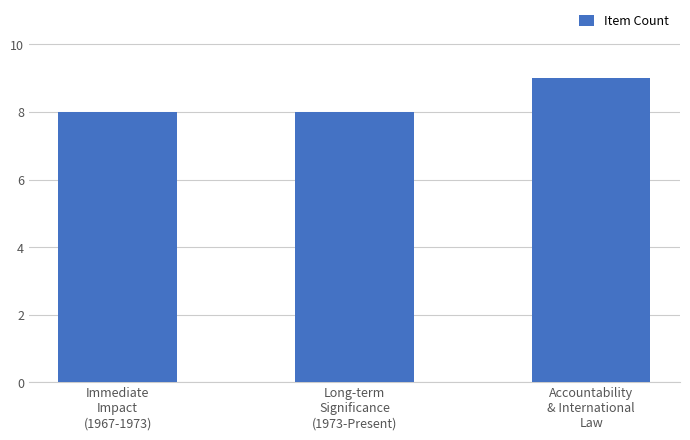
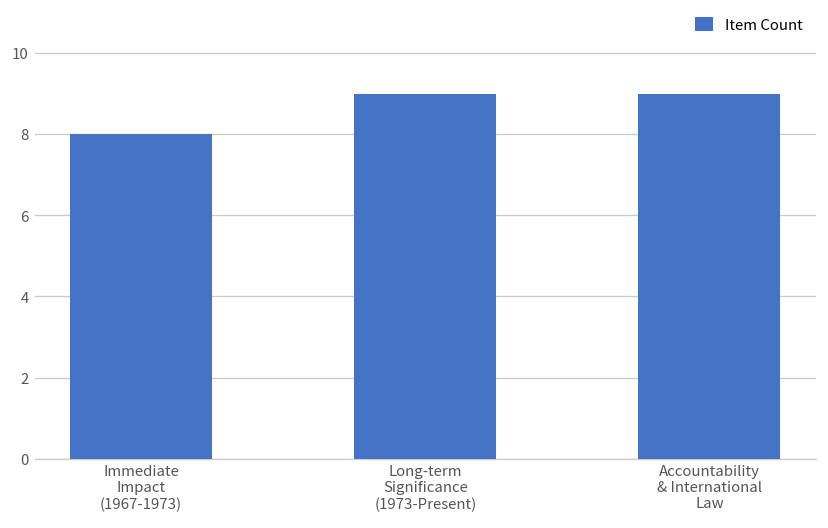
Long-term Significance (1973-Present): 8 -> 9
